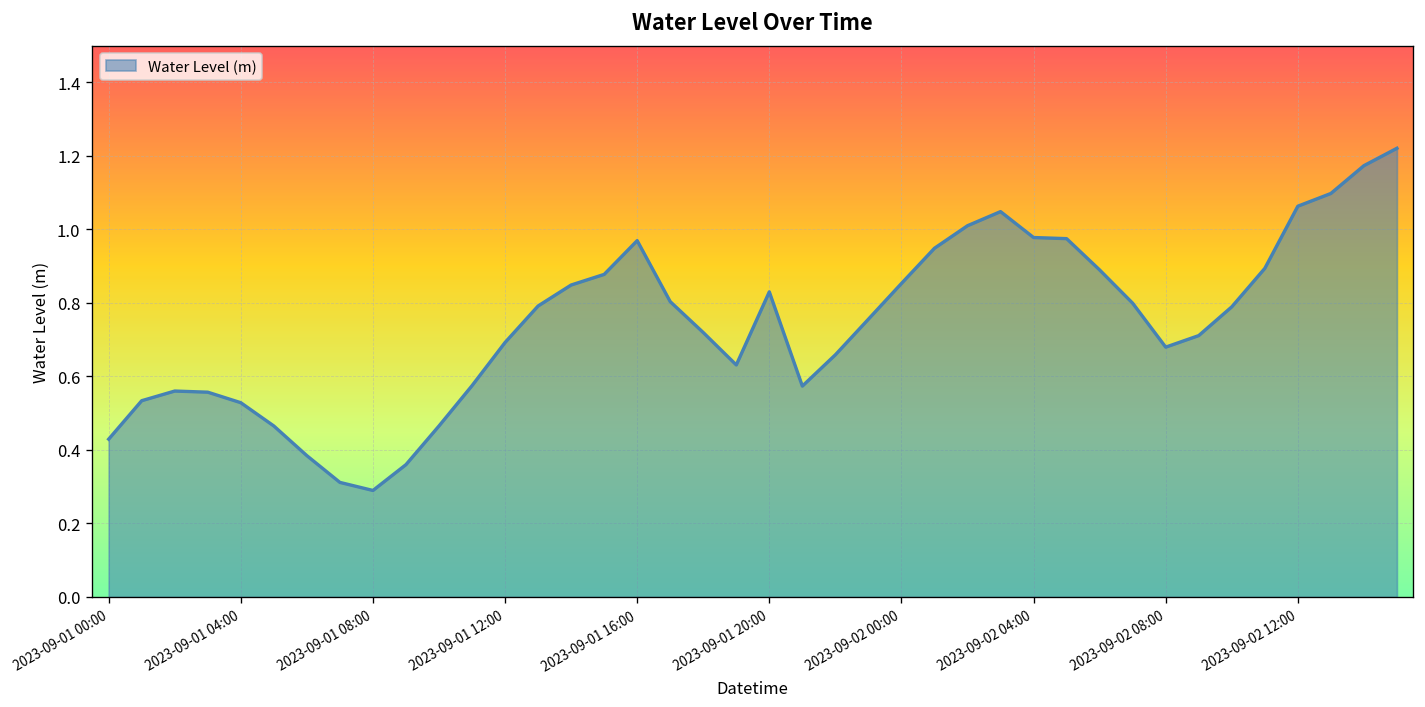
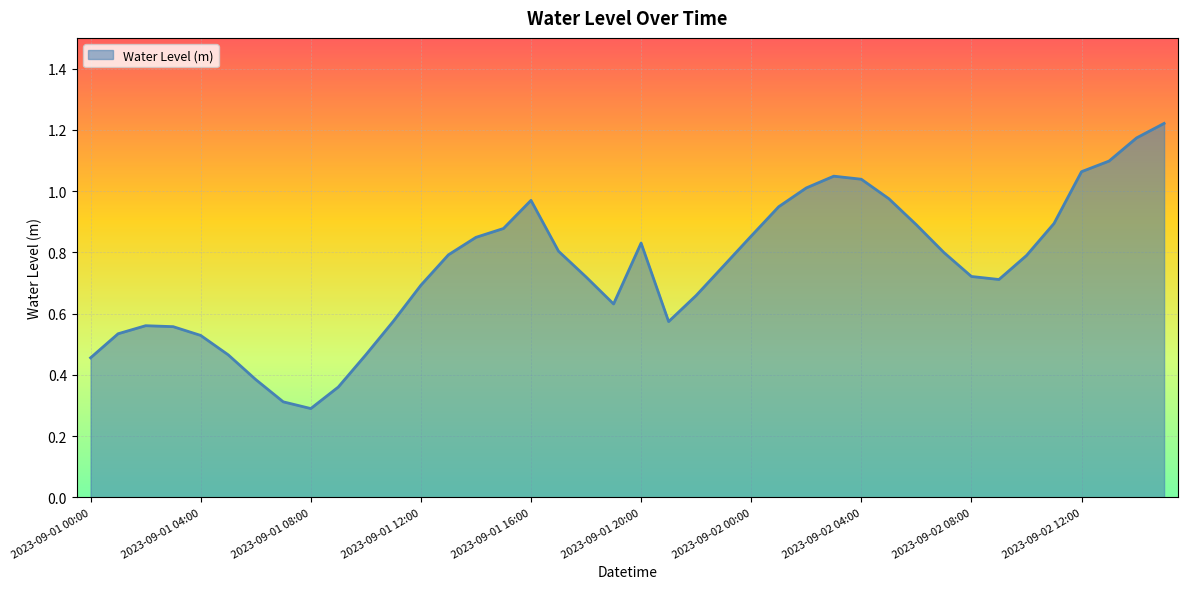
2023-09-01 00:00: 0.43 -> 0.46
2023-09-02 04:00: 0.98 -> 1.04
2023-09-02 08:00: 0.68 -> 0.72
